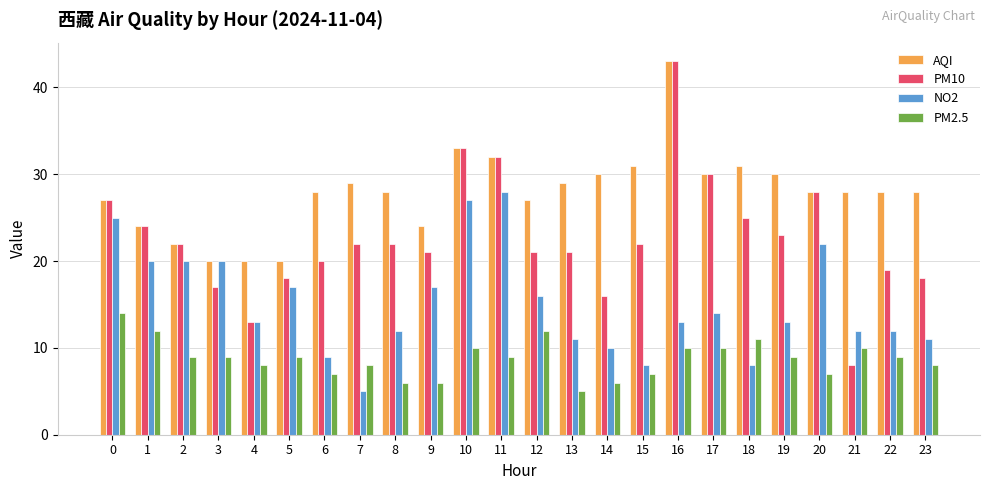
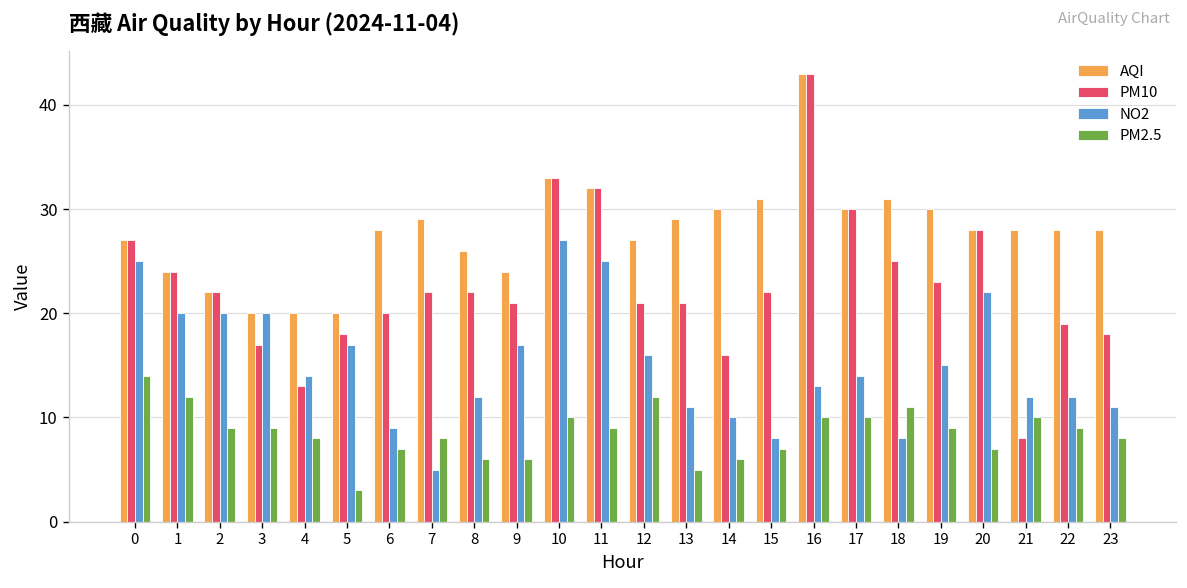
NO2, 4: 13 -> 14
PM2.5, 5: 9 -> 3
AQI, 8: 28 -> 26
NO2, 11: 28 -> 25
NO2, 19: 13 -> 15
